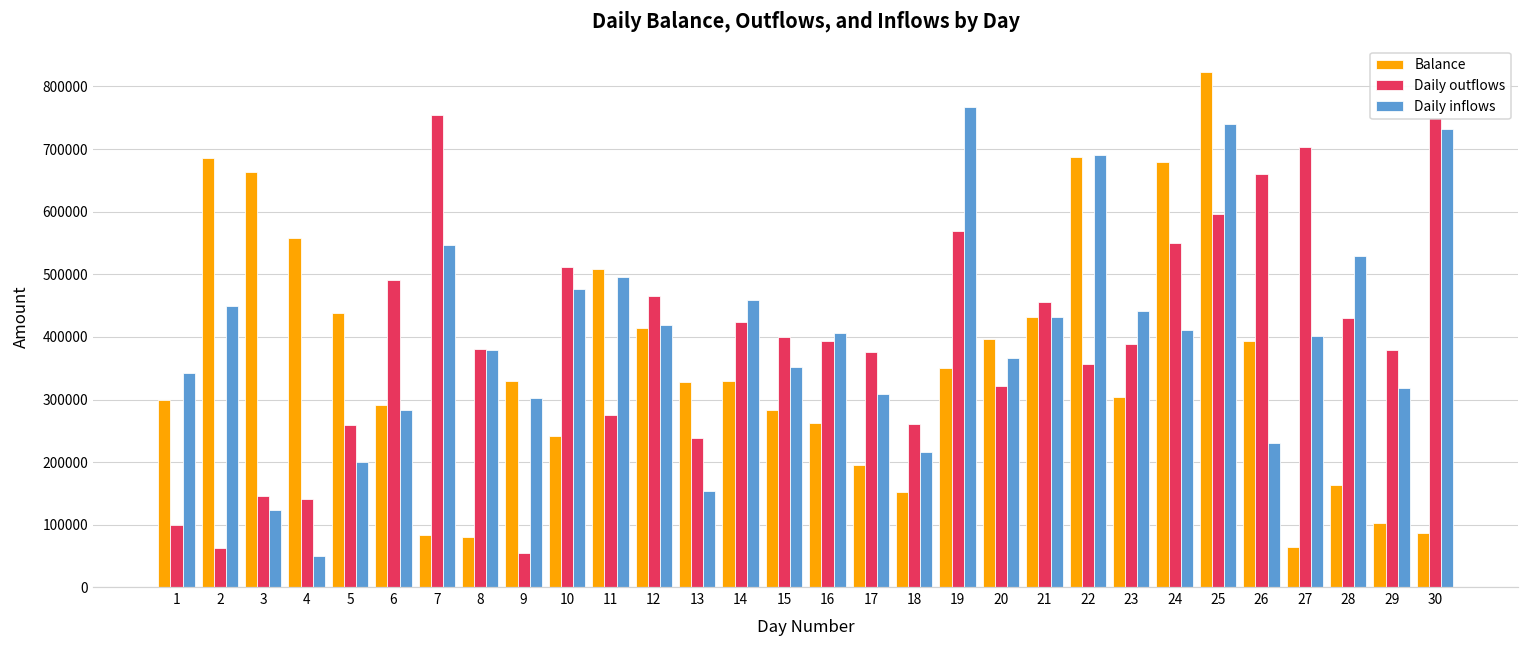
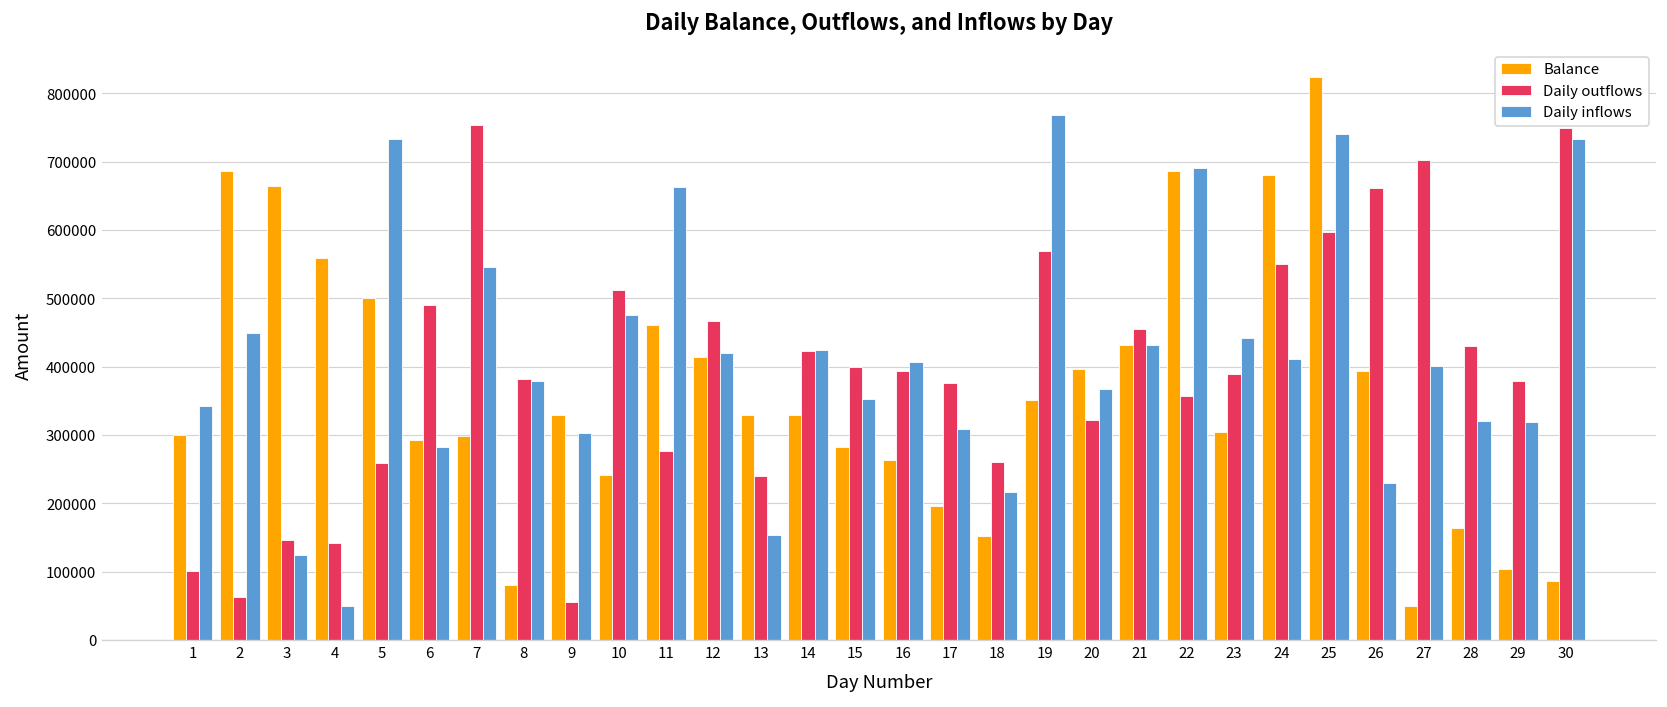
Balance, 5: 440000 -> 500000
Daily inflows, 5: 200000 -> 730000
Balance, 7: 80000 -> 300000
Balance, 11: 510000 -> 460000
Daily inflows, 11: 500000 -> 660000
Daily inflows, 14: 460000 -> 420000
Balance, 27: 60000 -> 50000
Daily inflows, 28: 530000 -> 320000
